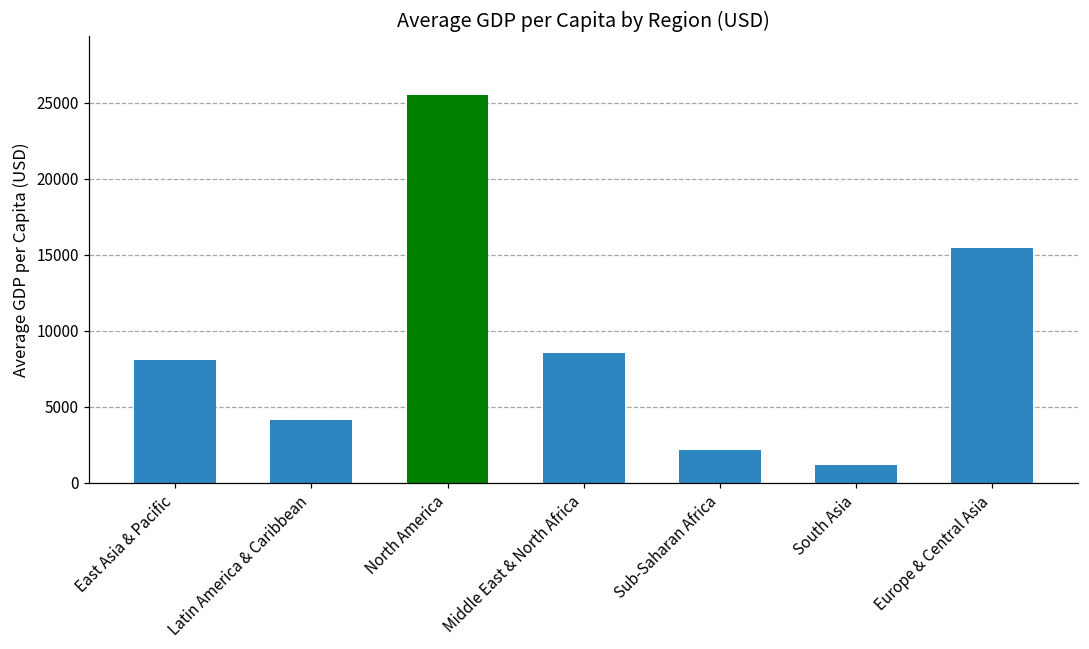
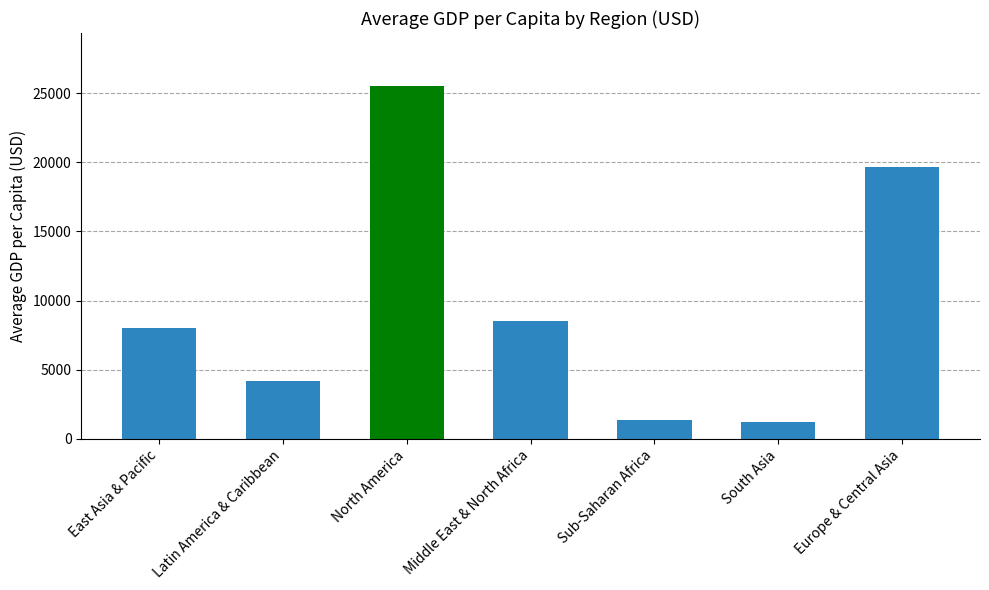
Sub-Saharan Africa: 2100 -> 1300
Europe & Central Asia: 15500 -> 19700
